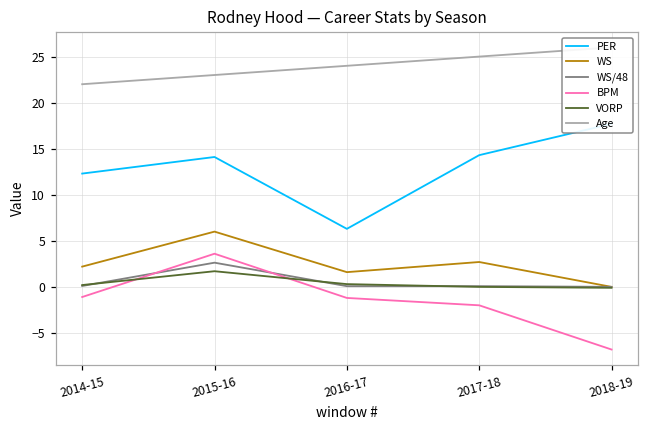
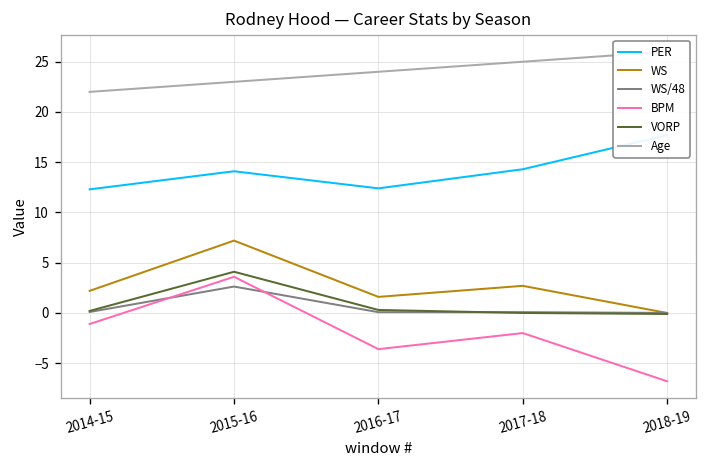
WS, 2015-16: 6 -> 7
VORP, 2015-16: 2 -> 4
PER, 2016-17: 6 -> 12
BPM, 2016-17: -1 -> -4
